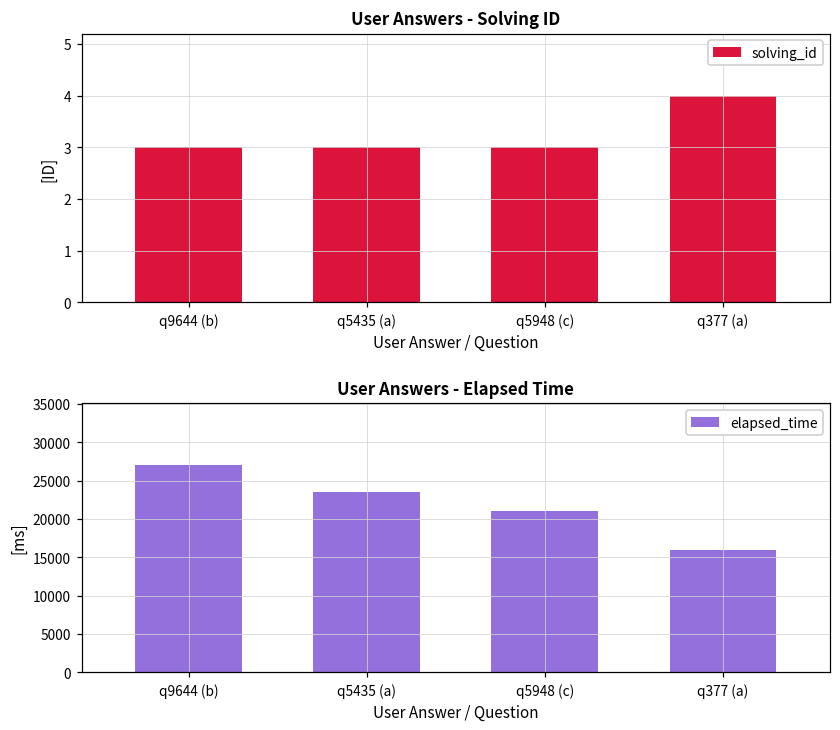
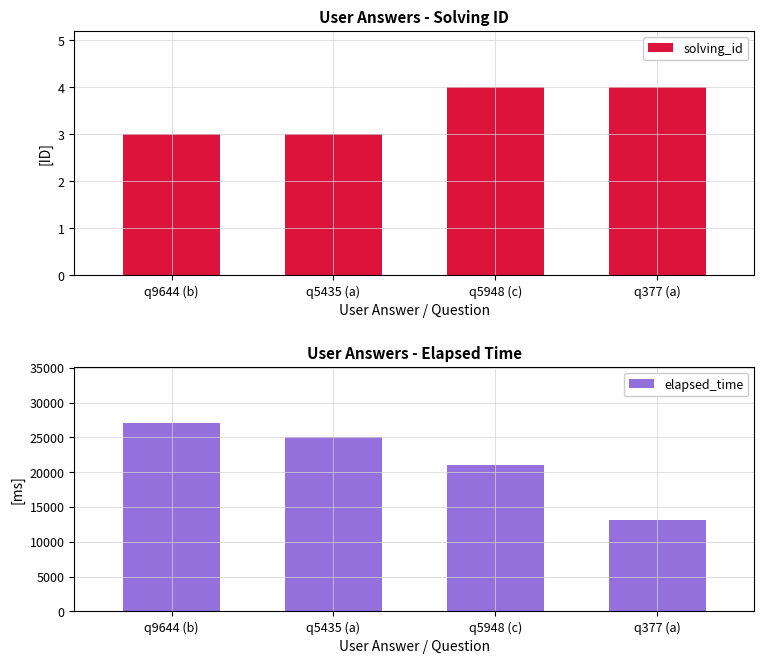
User Answers - Solving ID, q5948 (c): 3 -> 4
User Answers - Elapsed Time, q5435 (a): 24000 -> 25000
User Answers - Elapsed Time, q377 (a): 16000 -> 13000
